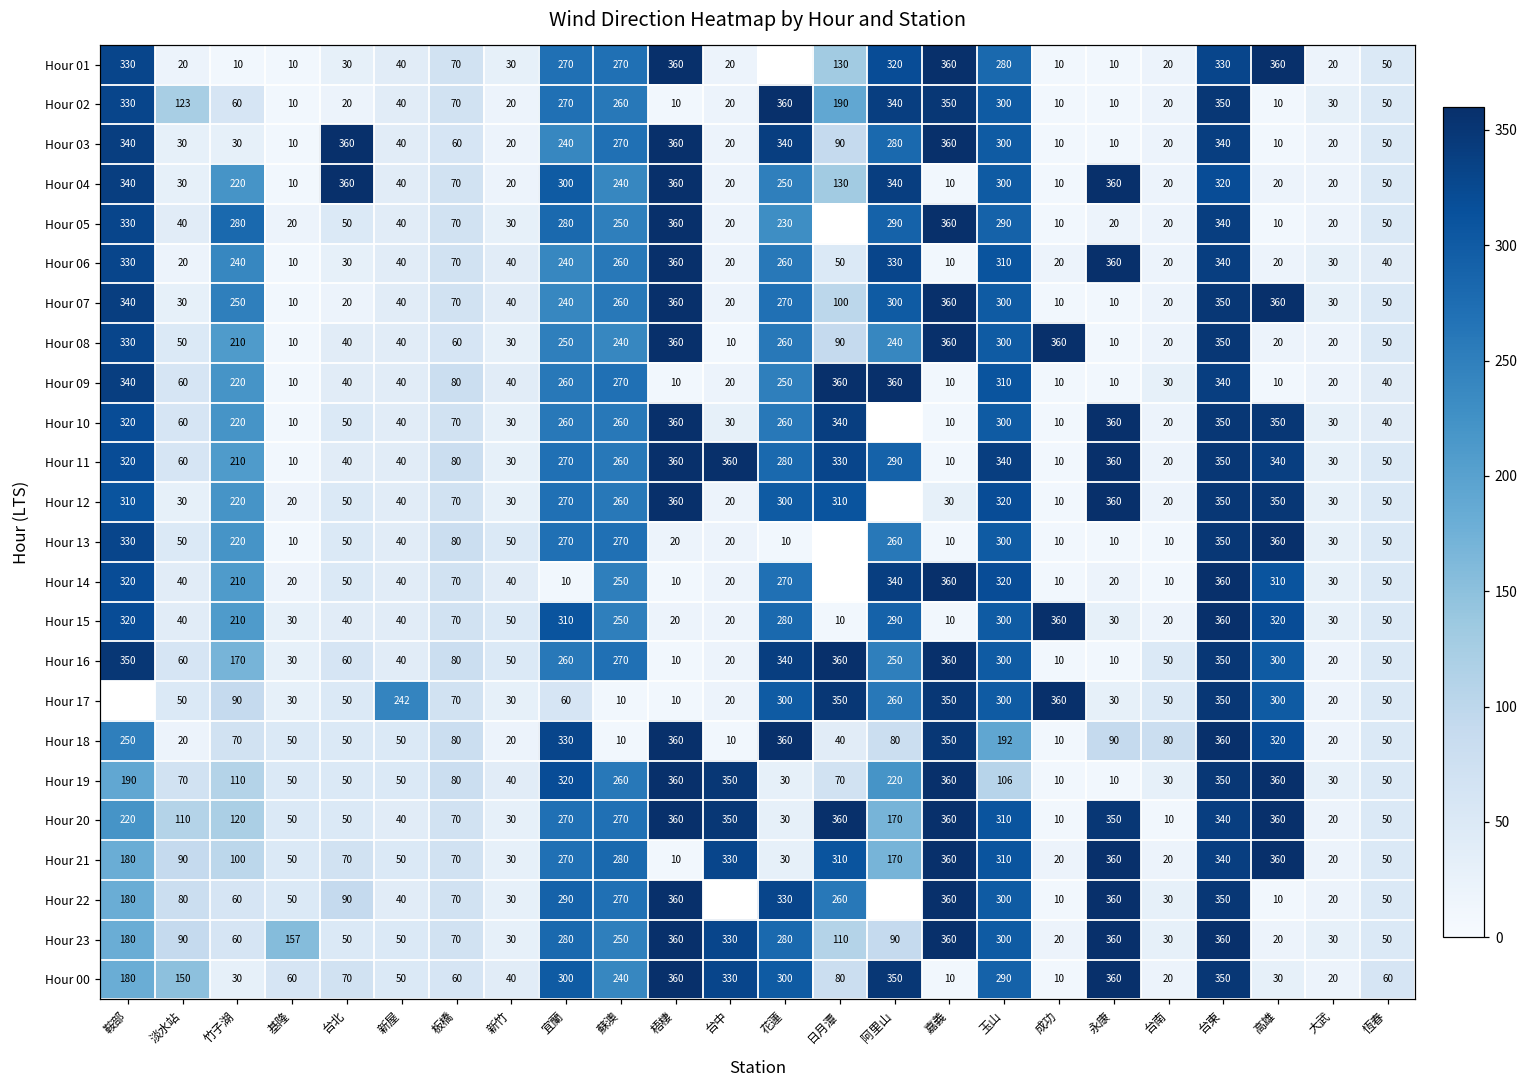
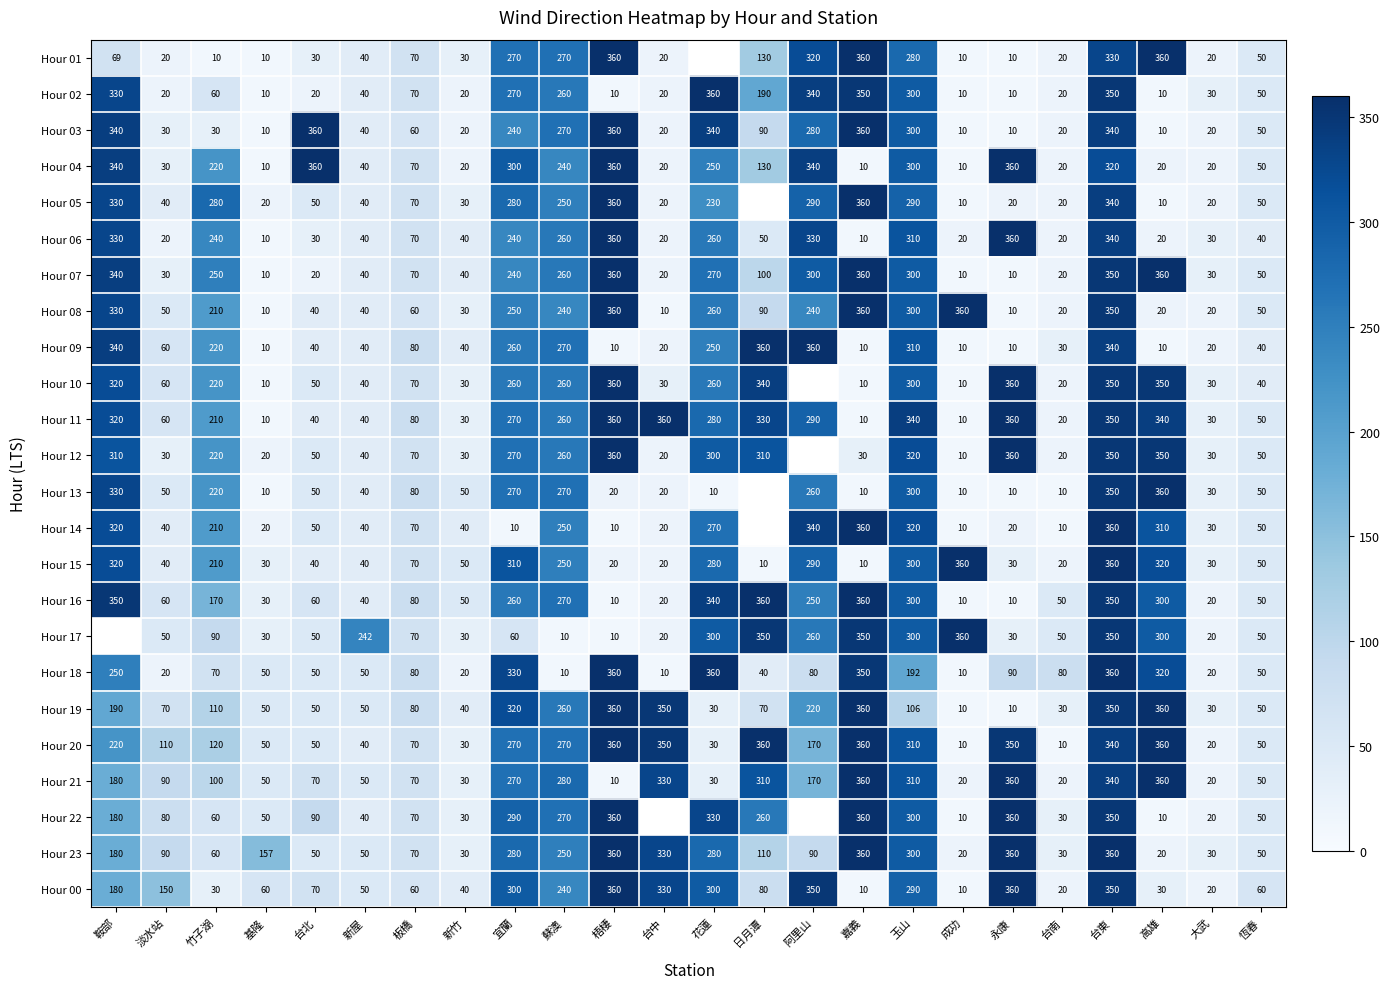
Hour 01, 鞍部: 330 -> 69
Hour 02, 淡水站: 123 -> 20
